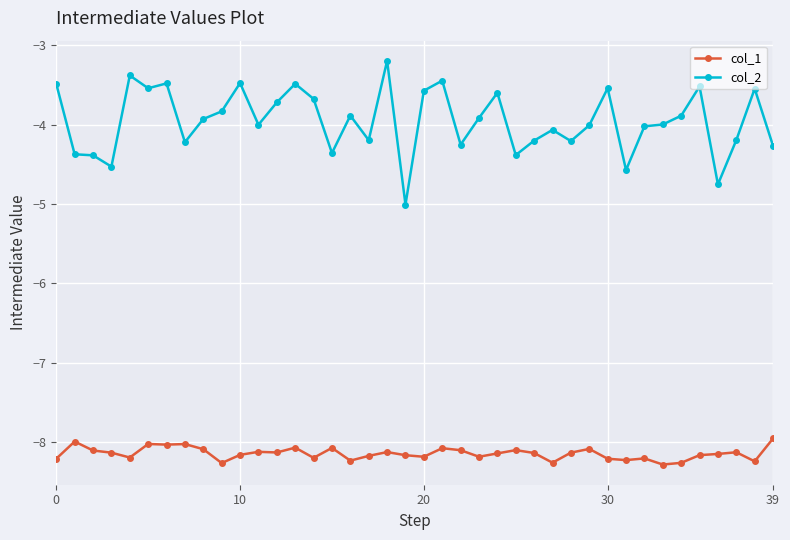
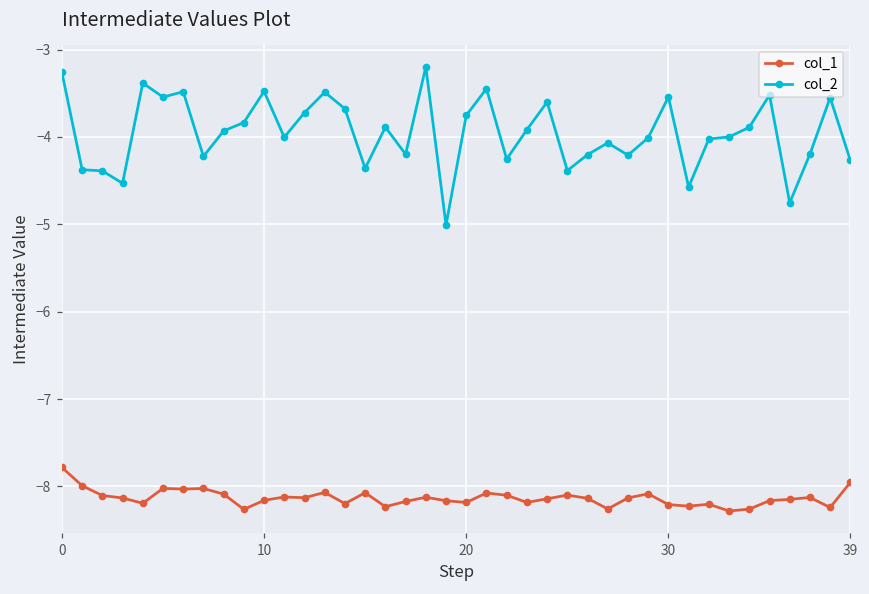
col_1, 0: -8.2 -> -7.8
col_2, 0: -3.5 -> -3.3
col_2, 20: -3.6 -> -3.8
